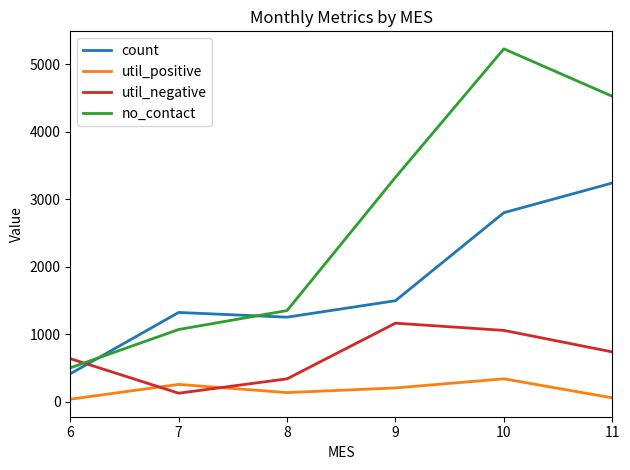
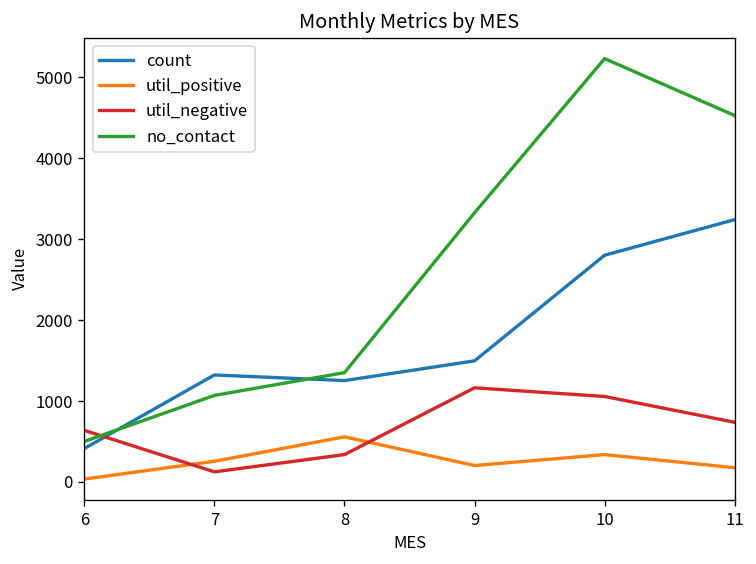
util_positive, 8: 100 -> 600
util_positive, 11: 100 -> 200
